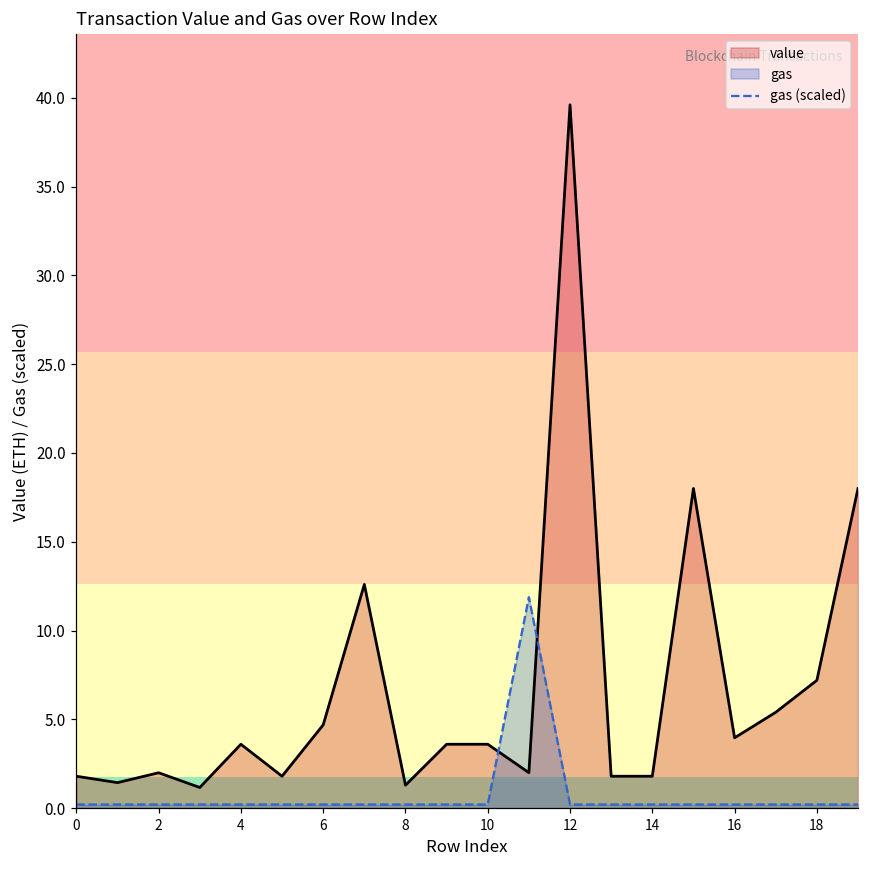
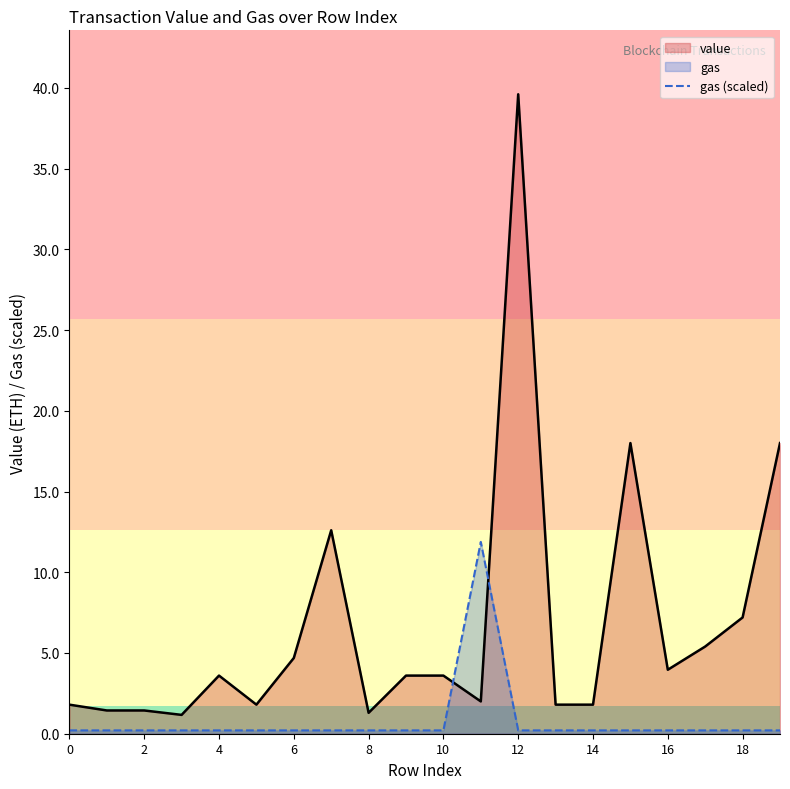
value, 2: 2.0 -> 1.4
